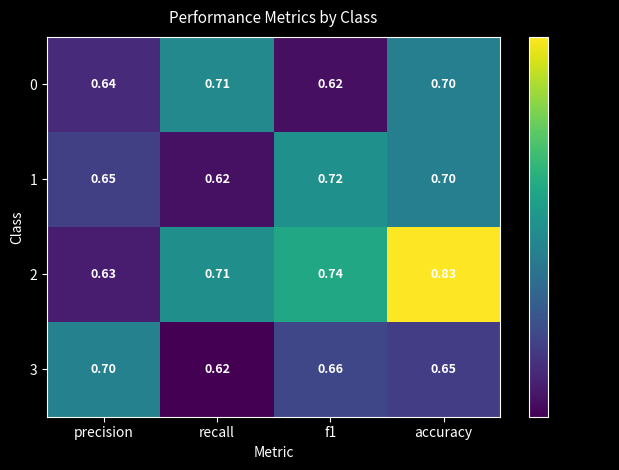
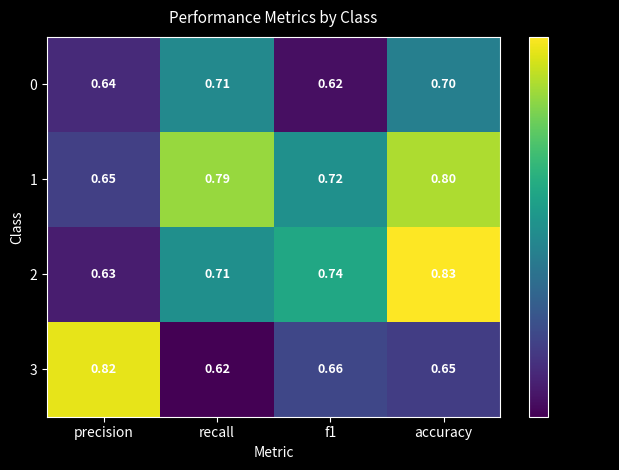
1, recall: 0.62 -> 0.79
1, accuracy: 0.70 -> 0.80
3, precision: 0.70 -> 0.82
